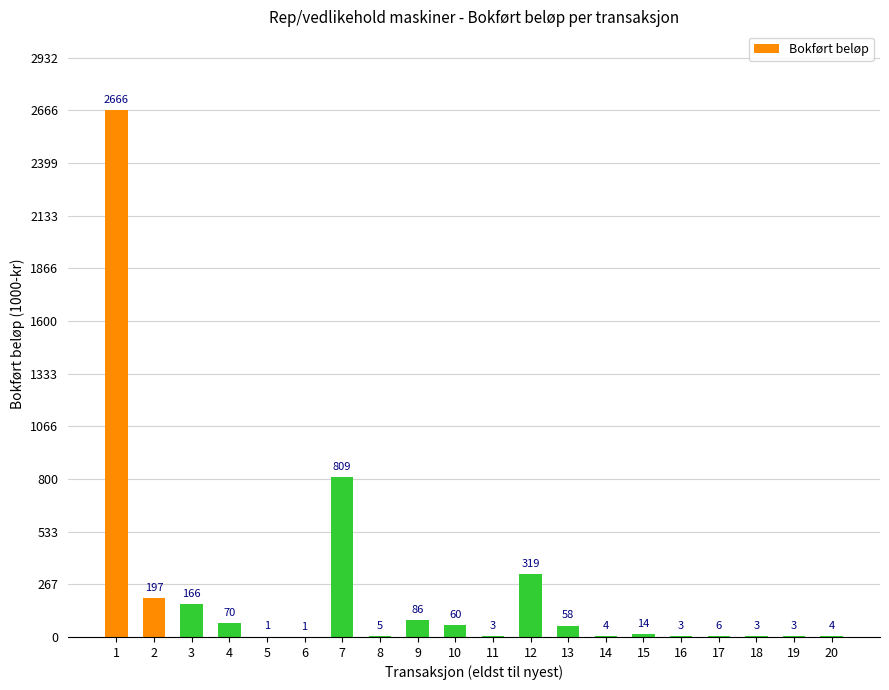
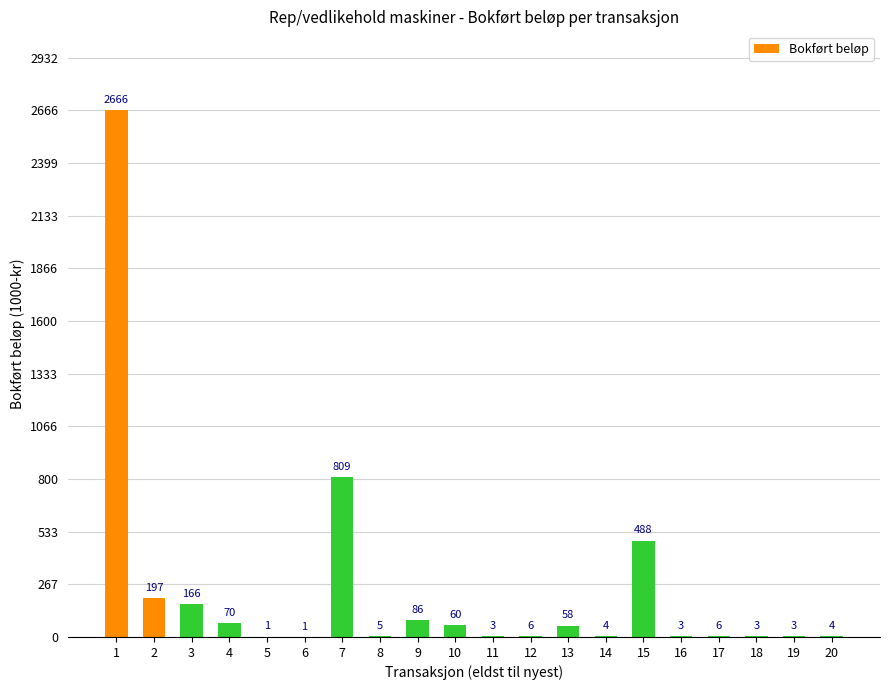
12: 319 -> 6
15: 14 -> 488
